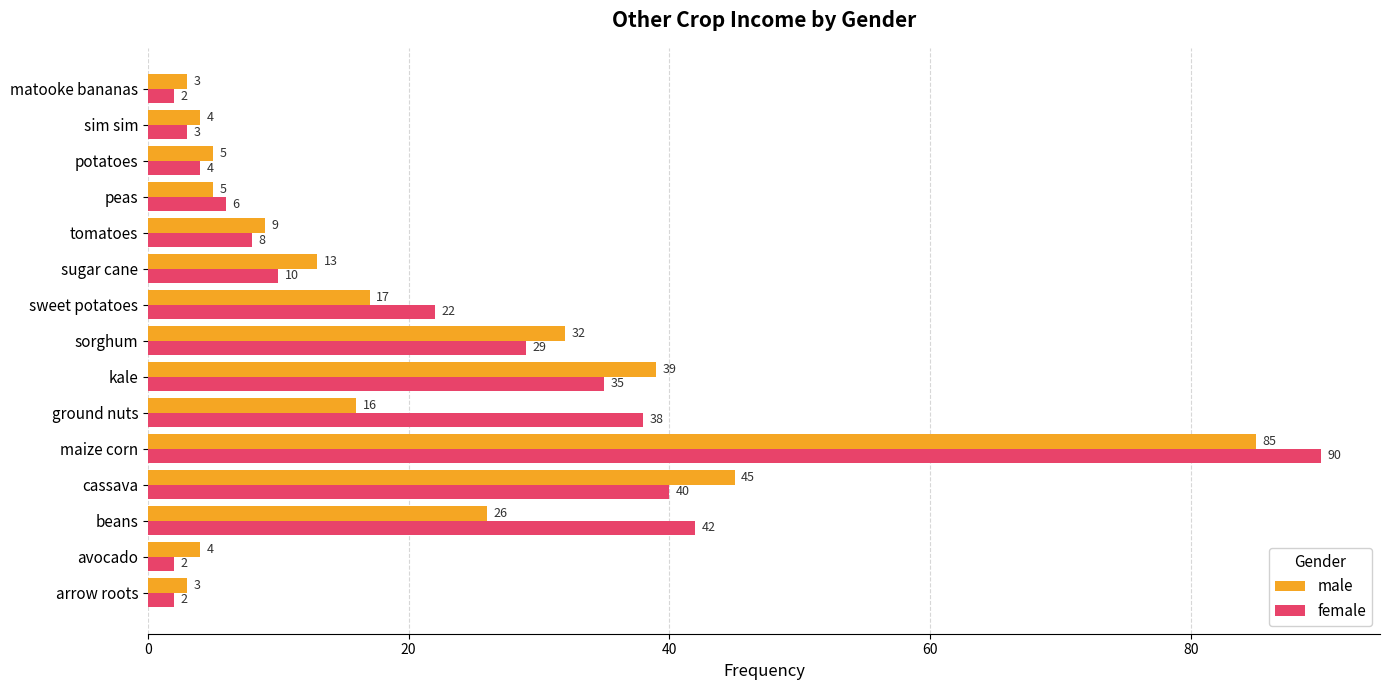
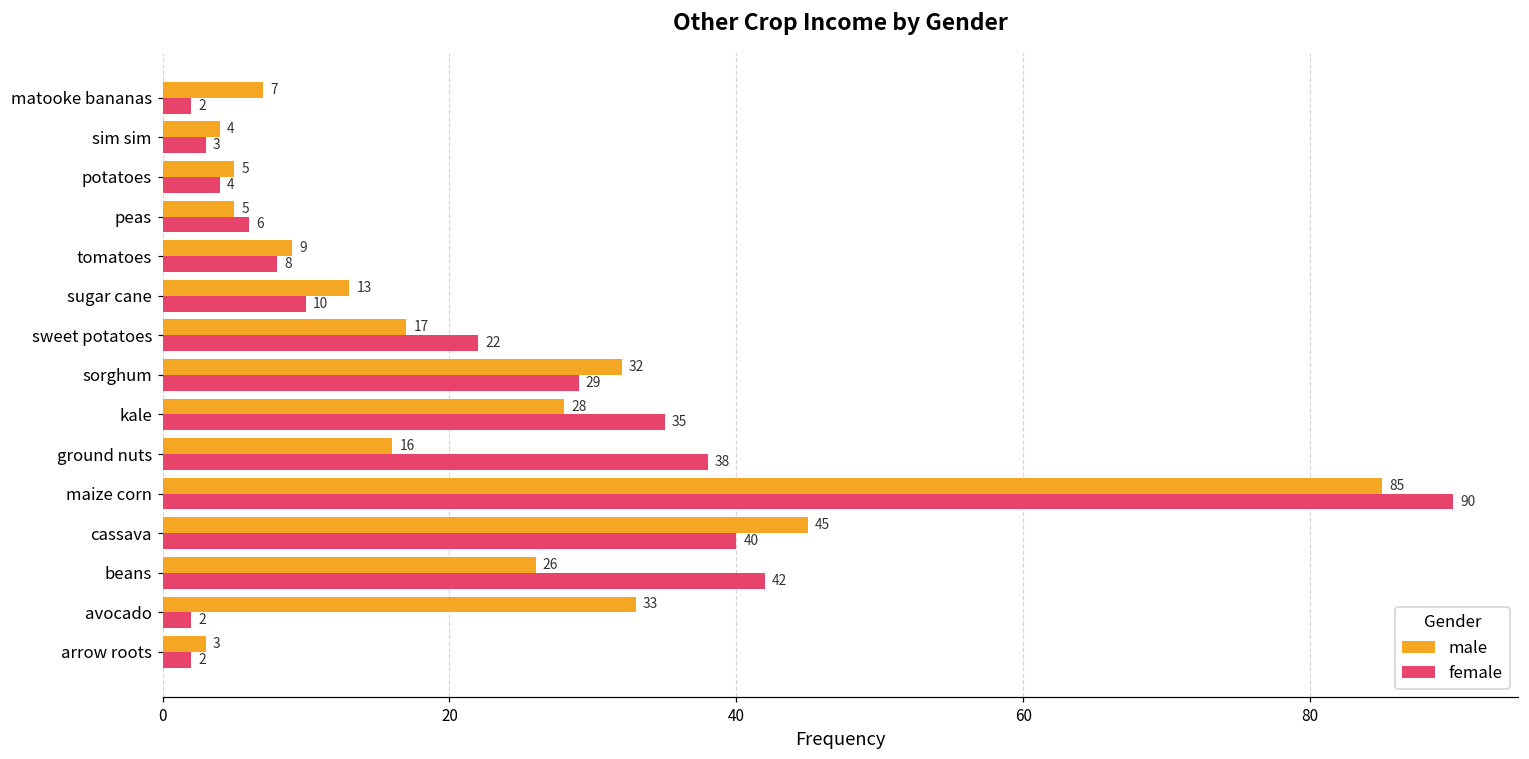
male, matooke bananas: 3 -> 7
male, kale: 39 -> 28
male, avocado: 4 -> 33
